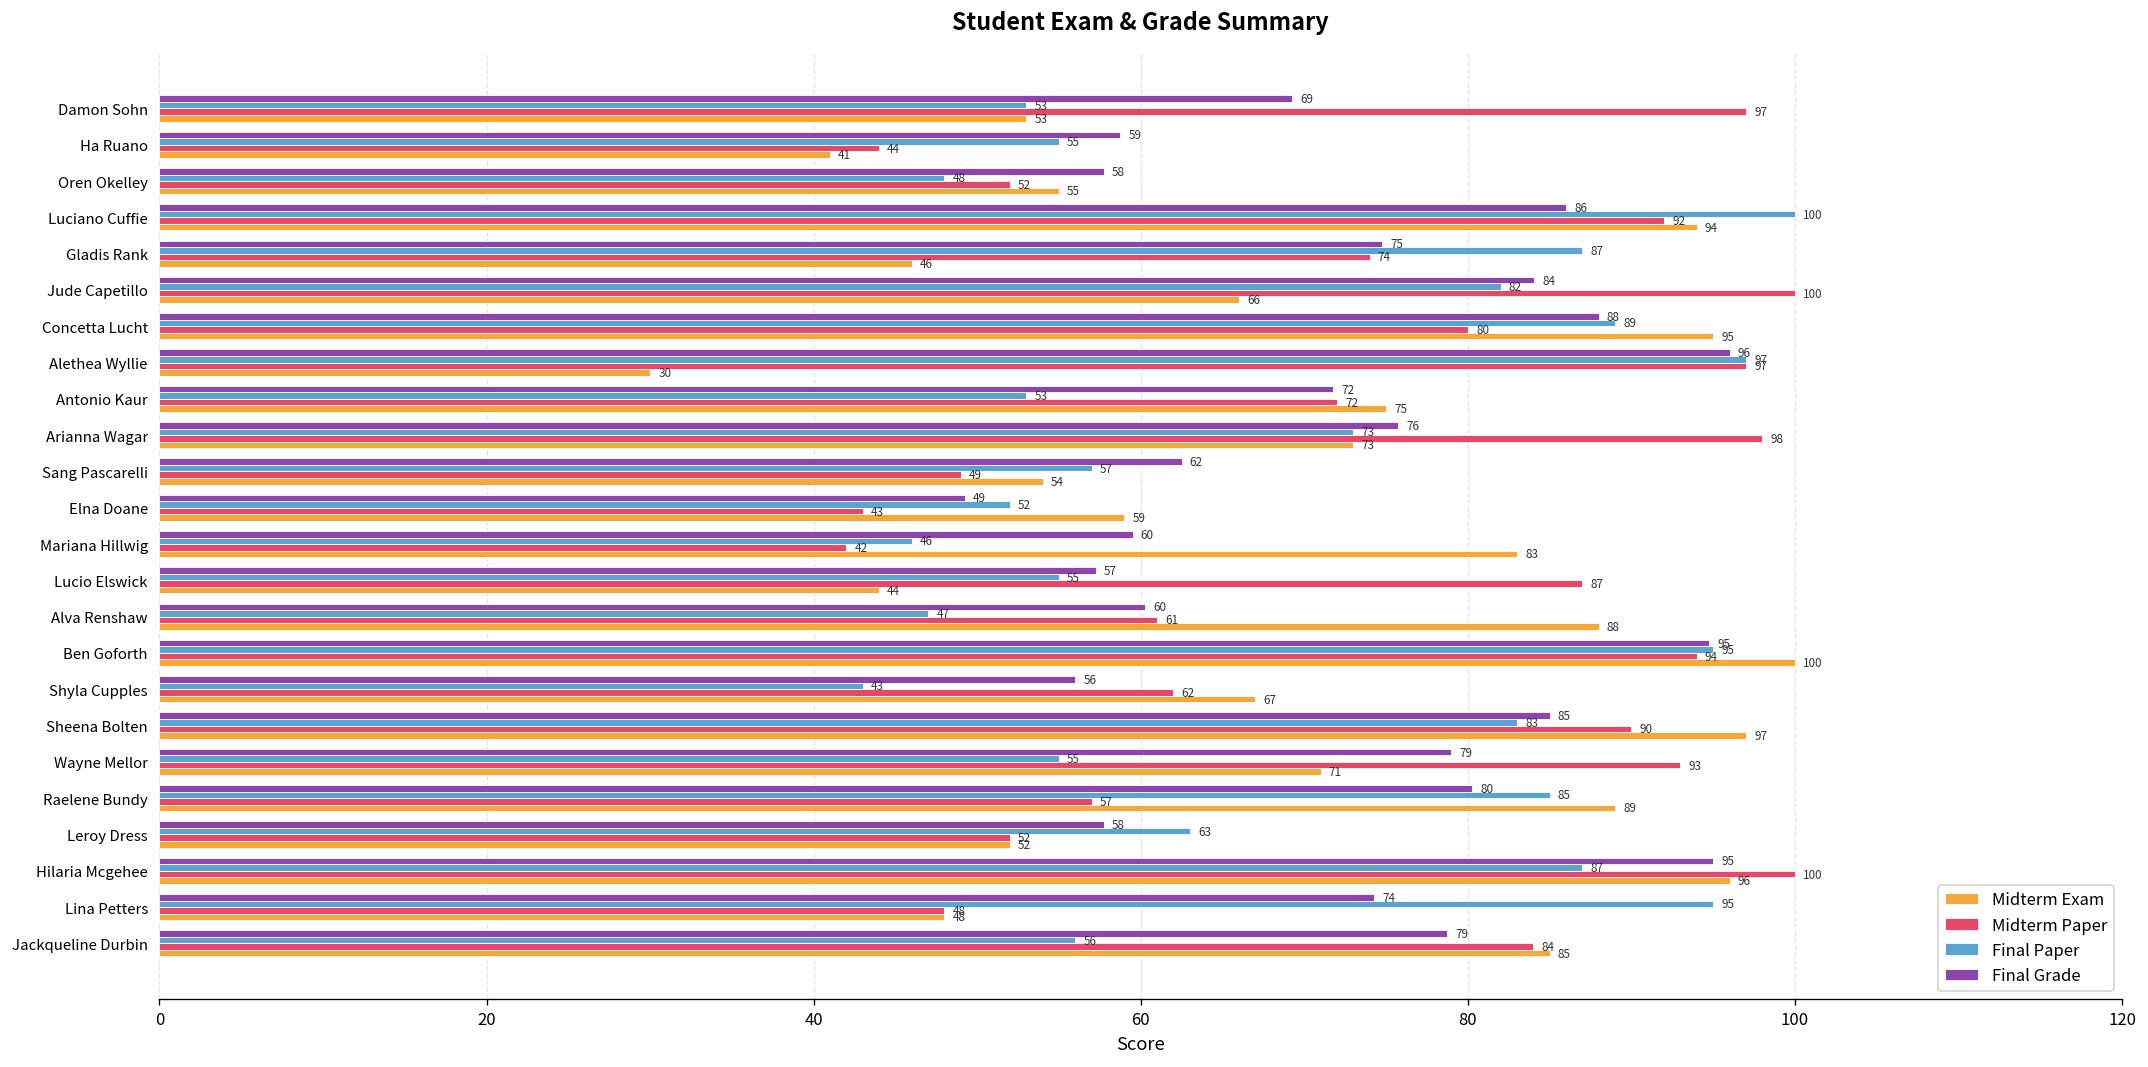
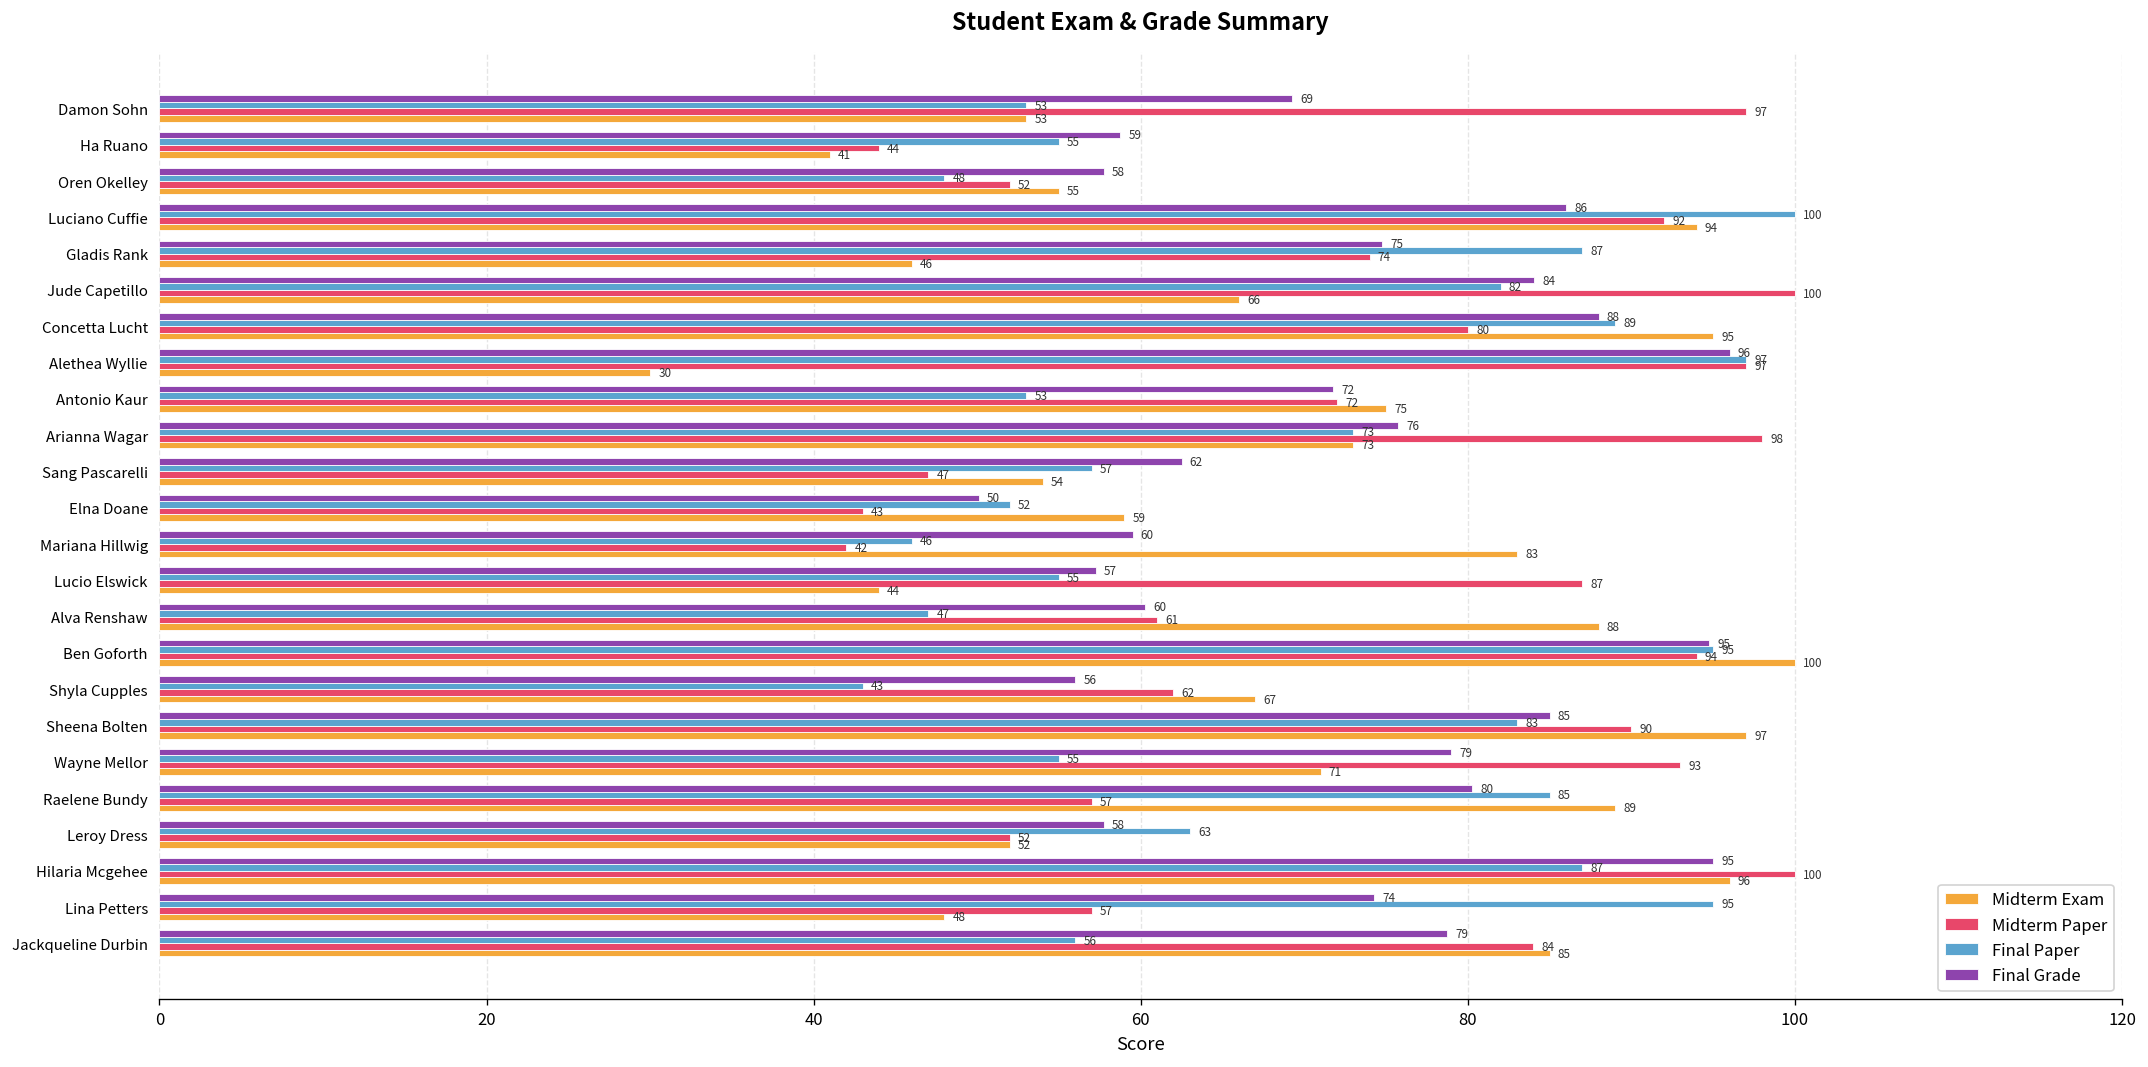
Midterm Paper, Sang Pascarelli: 49 -> 47
Final Grade, Elna Doane: 49 -> 50
Midterm Paper, Lina Petters: 48 -> 57
